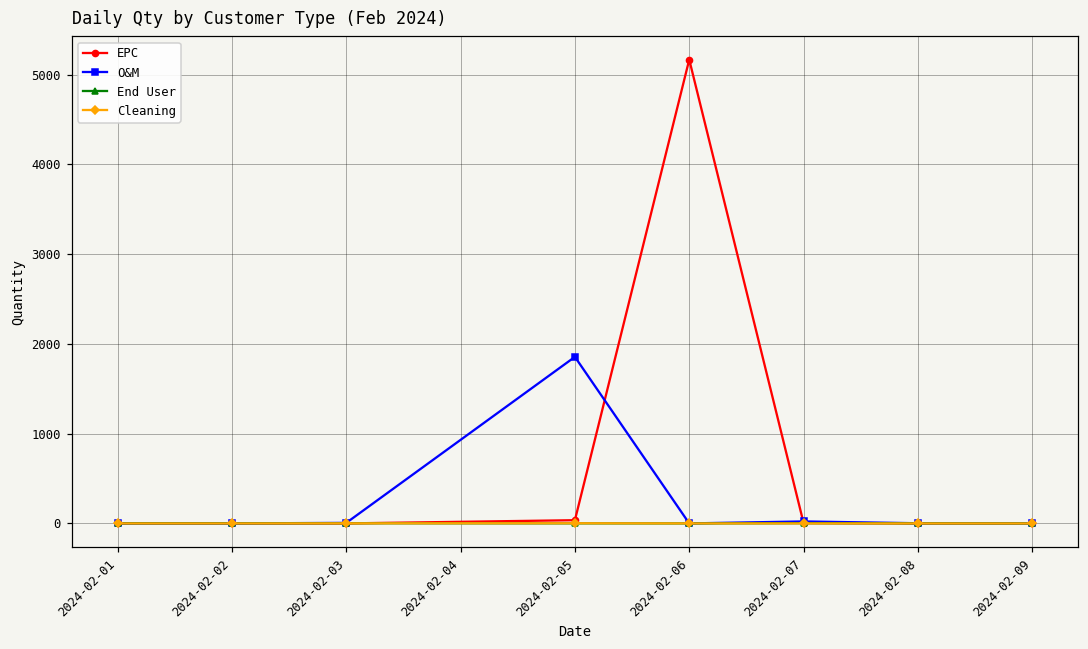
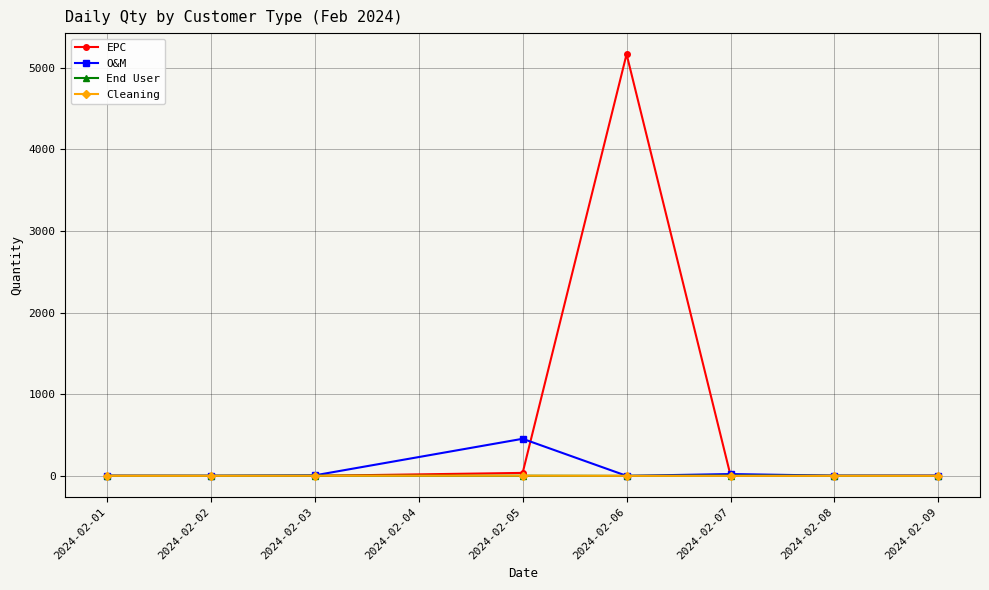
O&M, 2024-02-05: 1900 -> 500
